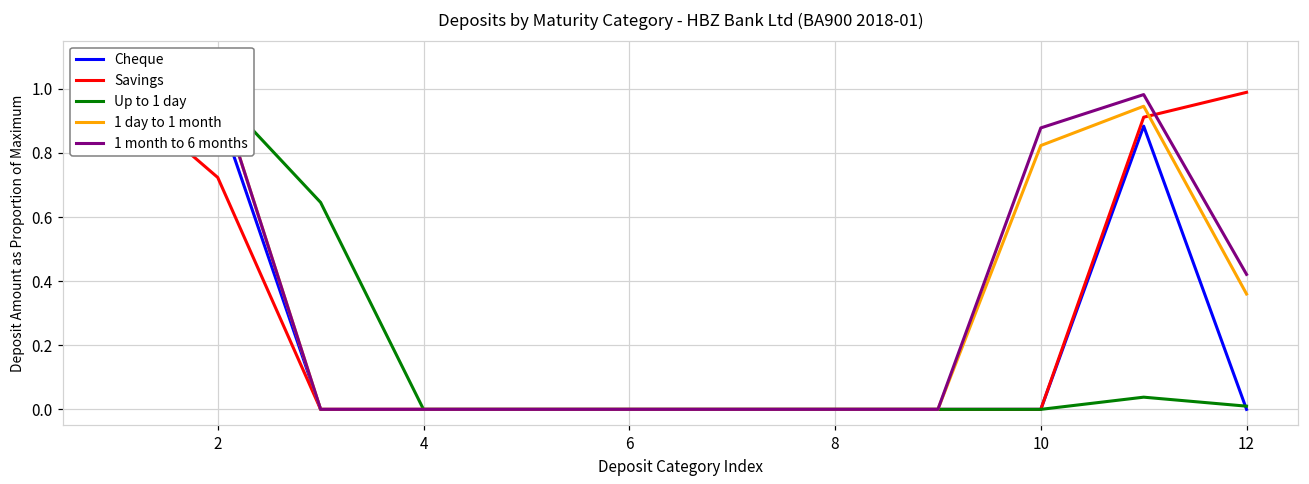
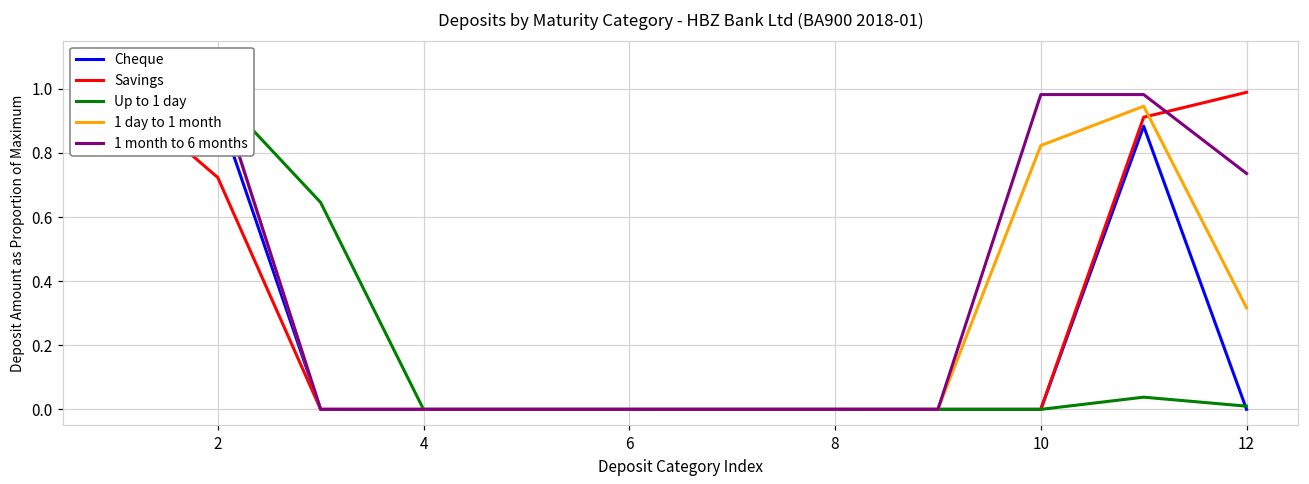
1 month to 6 months, 10: 0.88 -> 0.98
1 day to 1 month, 12: 0.36 -> 0.32
1 month to 6 months, 12: 0.42 -> 0.74
